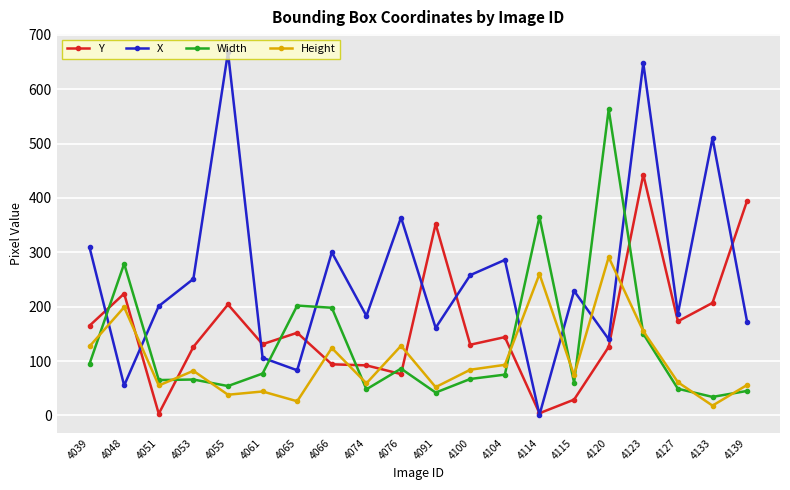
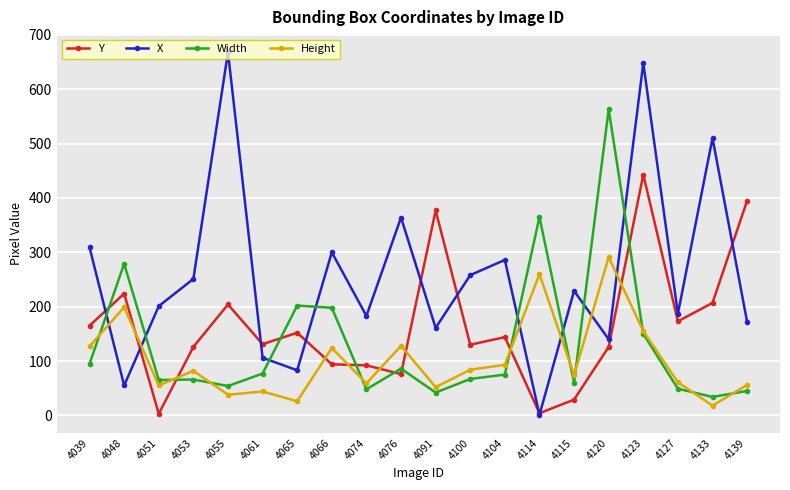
Y, 4091: 350 -> 380
